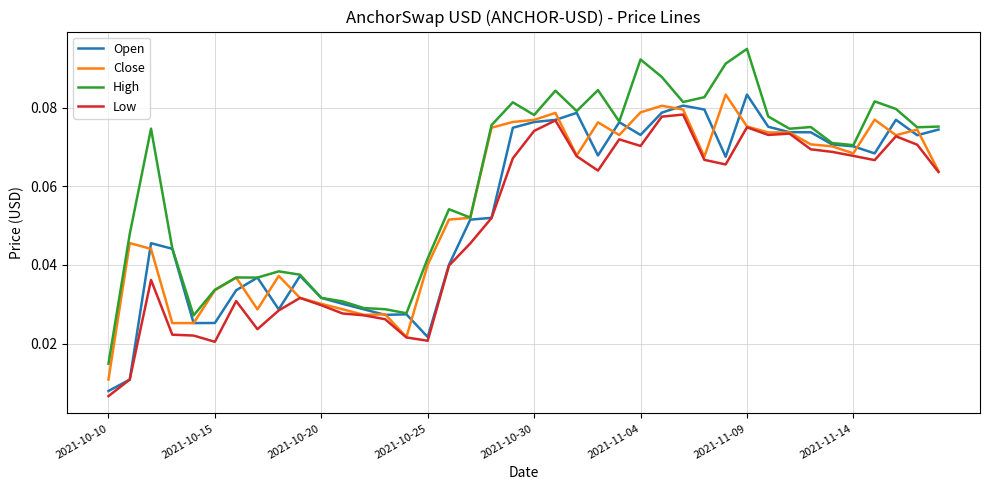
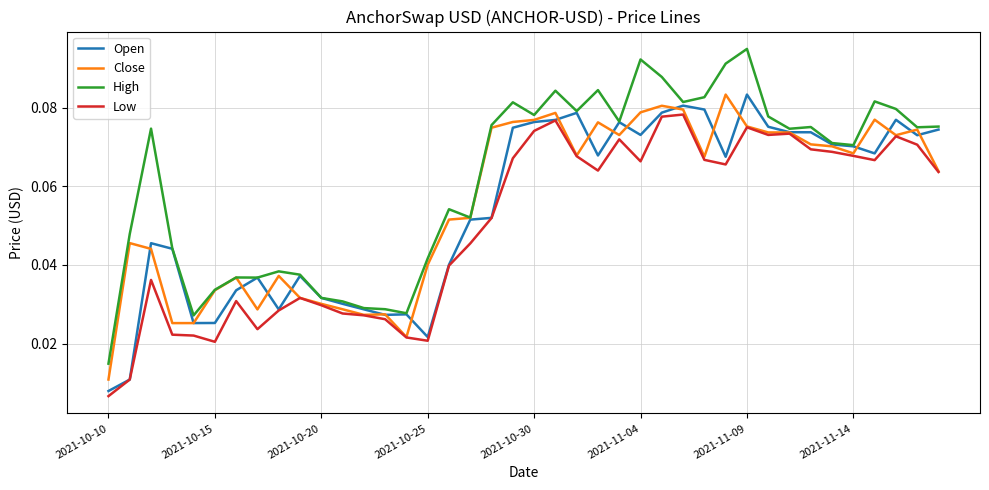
Low, 2021-11-04: 0.070 -> 0.066
